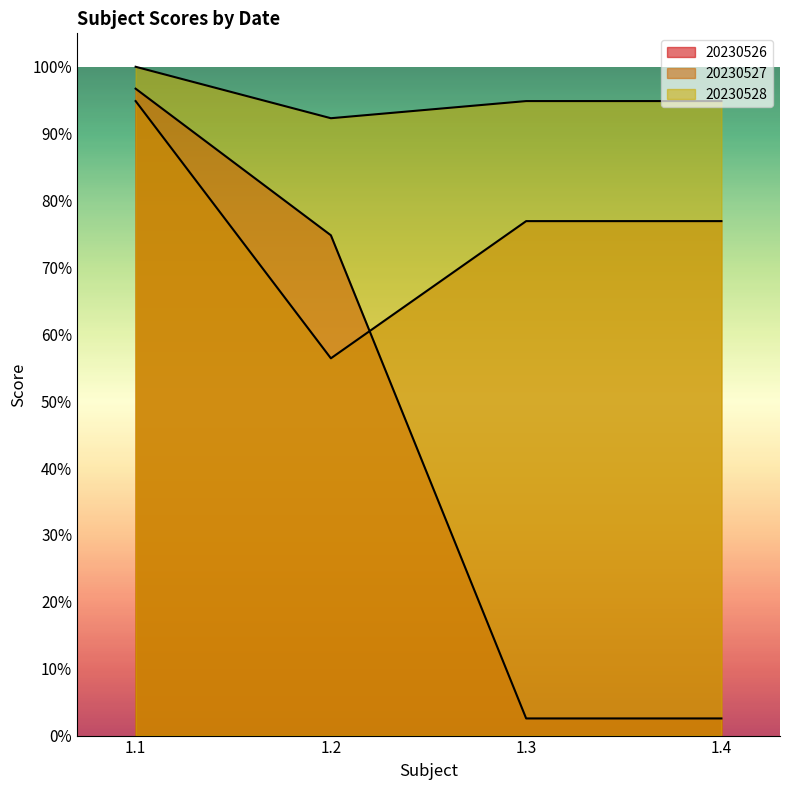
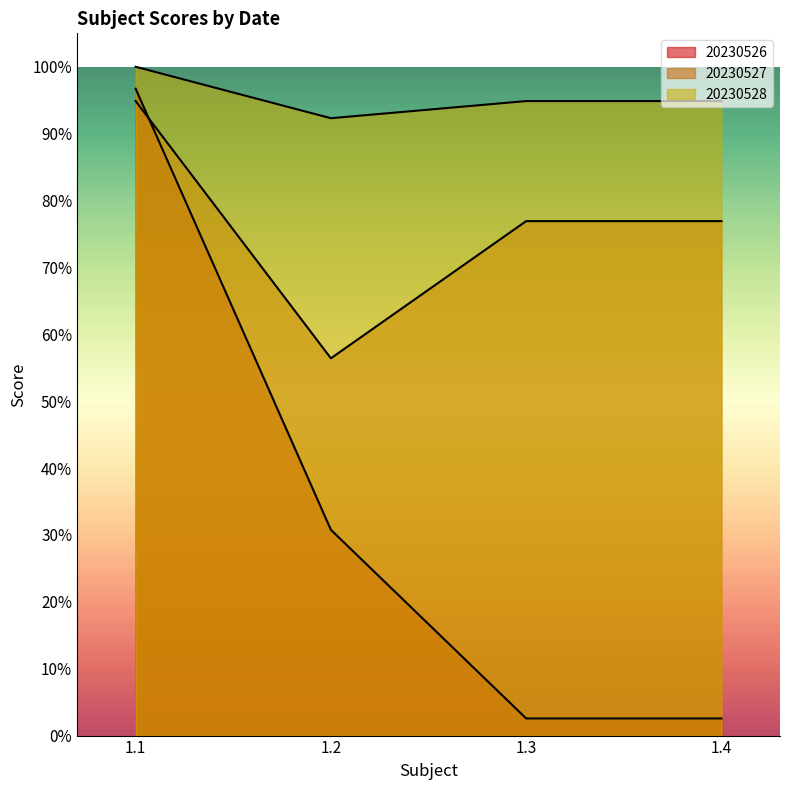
20230526, 1.2: 75% -> 31%
